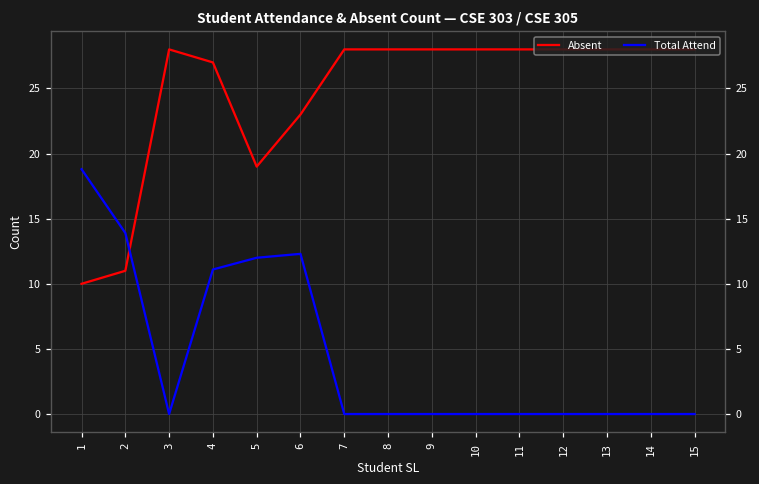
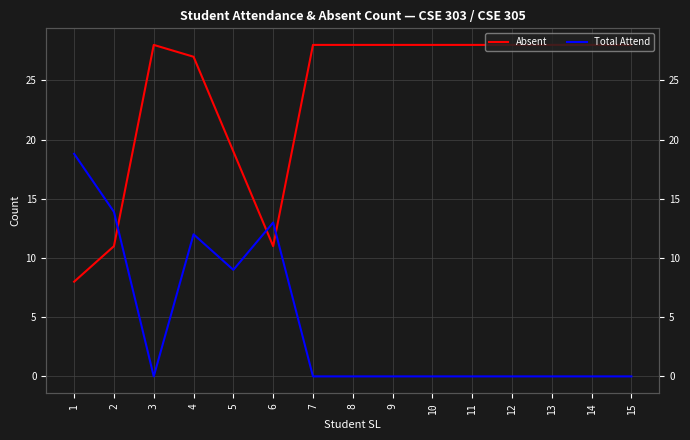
Absent, 1: 10 -> 8
Total Attend, 4: 11.1 -> 12.0
Total Attend, 5: 12 -> 9
Absent, 6: 23 -> 11
Total Attend, 6: 12.3 -> 13.0
